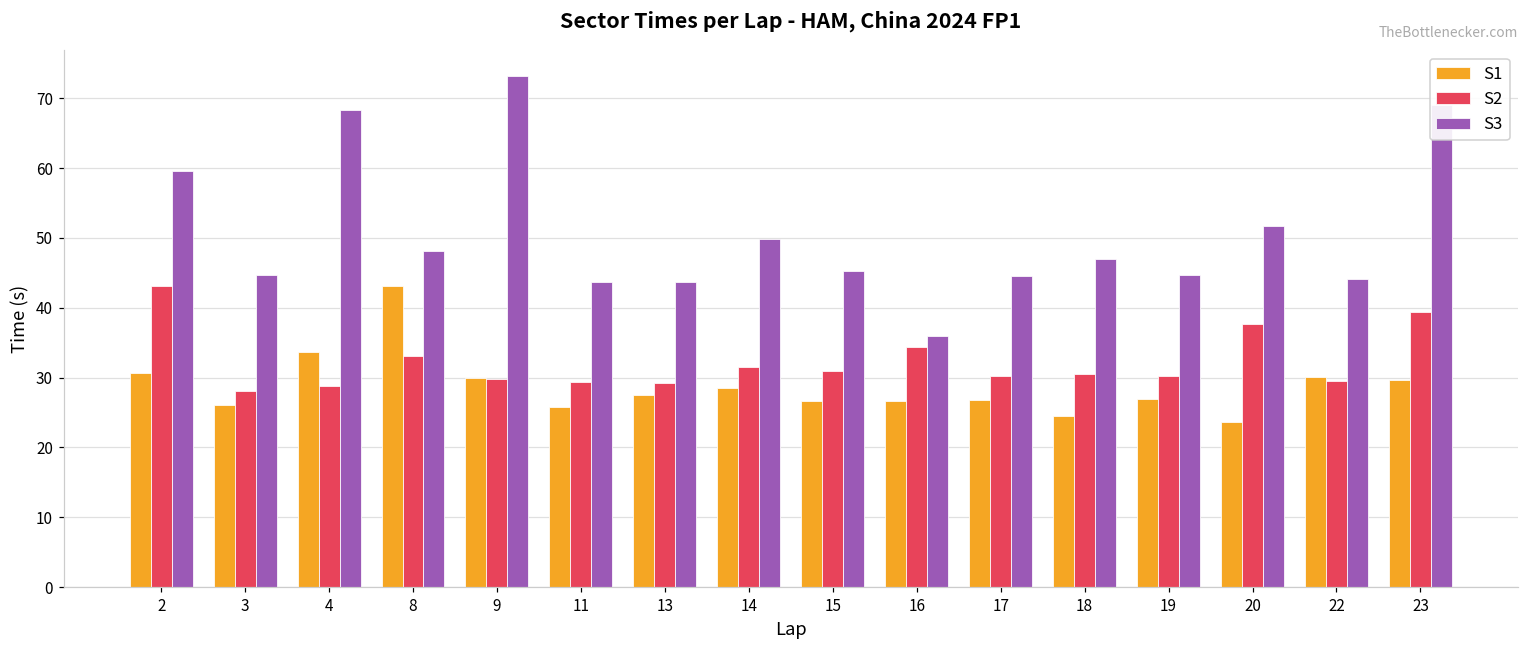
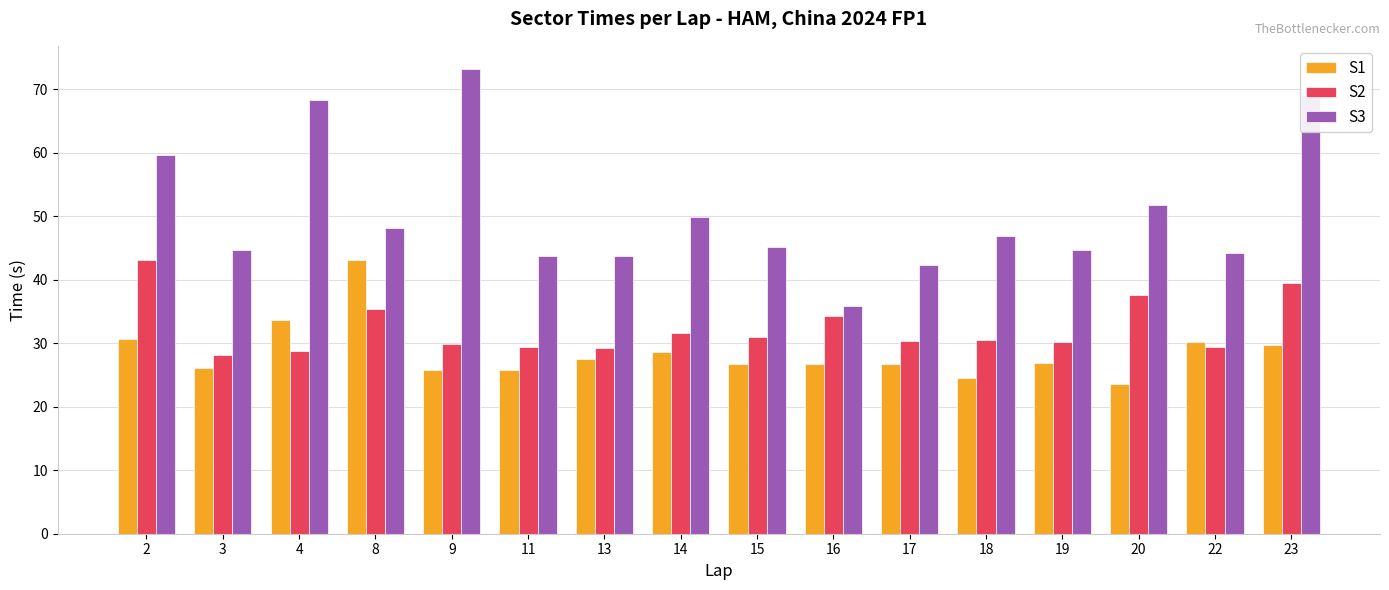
S2, 8: 33 -> 35
S1, 9: 30 -> 26
S3, 17: 45 -> 42
